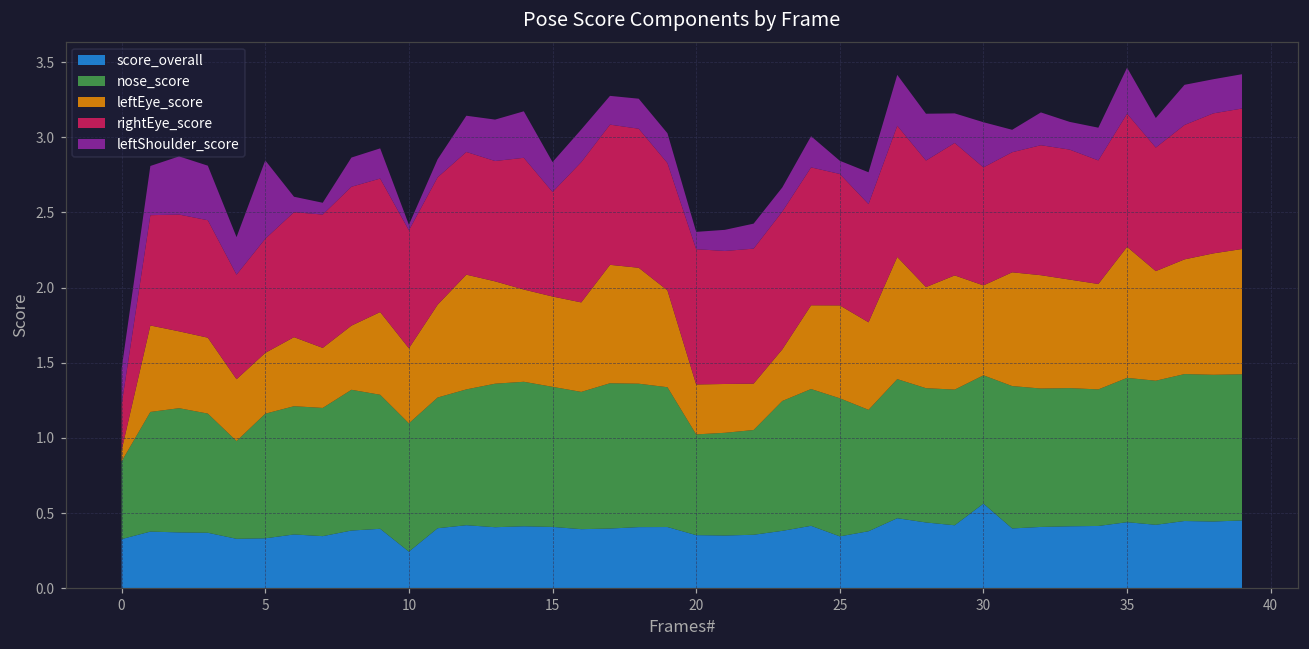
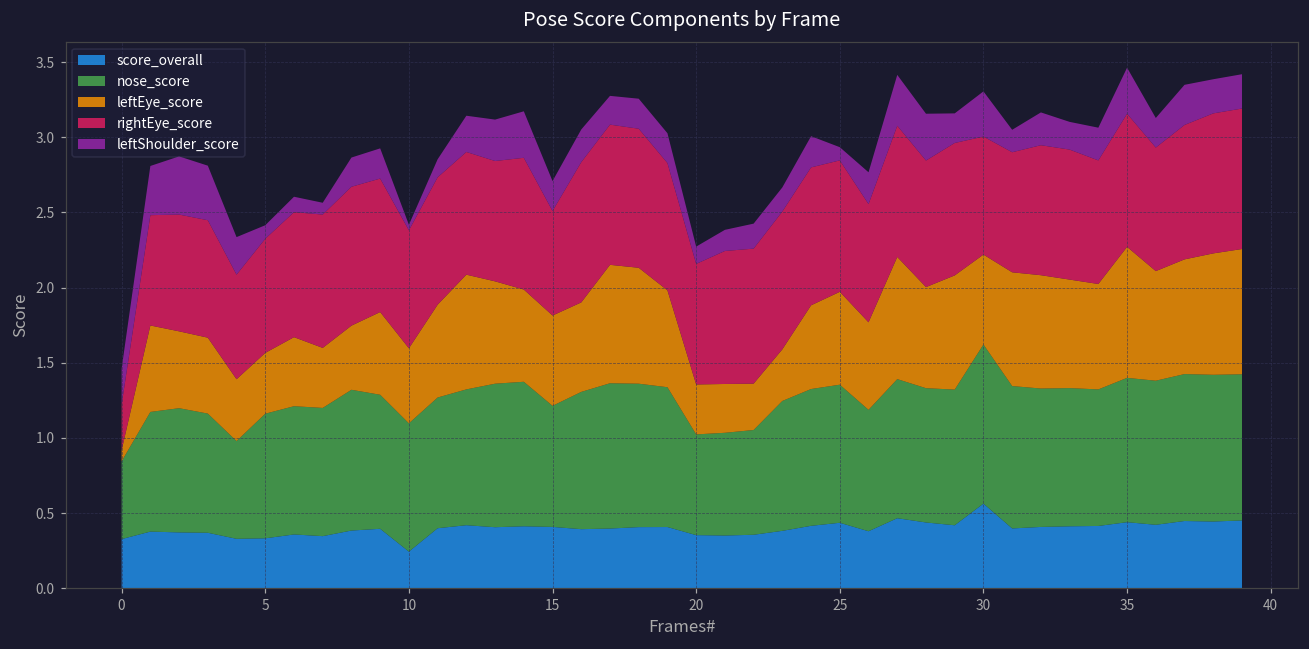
leftShoulder_score, 5: 0.52 -> 0.09
nose_score, 15: 0.93 -> 0.81
rightEye_score, 20: 0.90 -> 0.80
score_overall, 25: 0.34 -> 0.44
nose_score, 30: 0.85 -> 1.06
